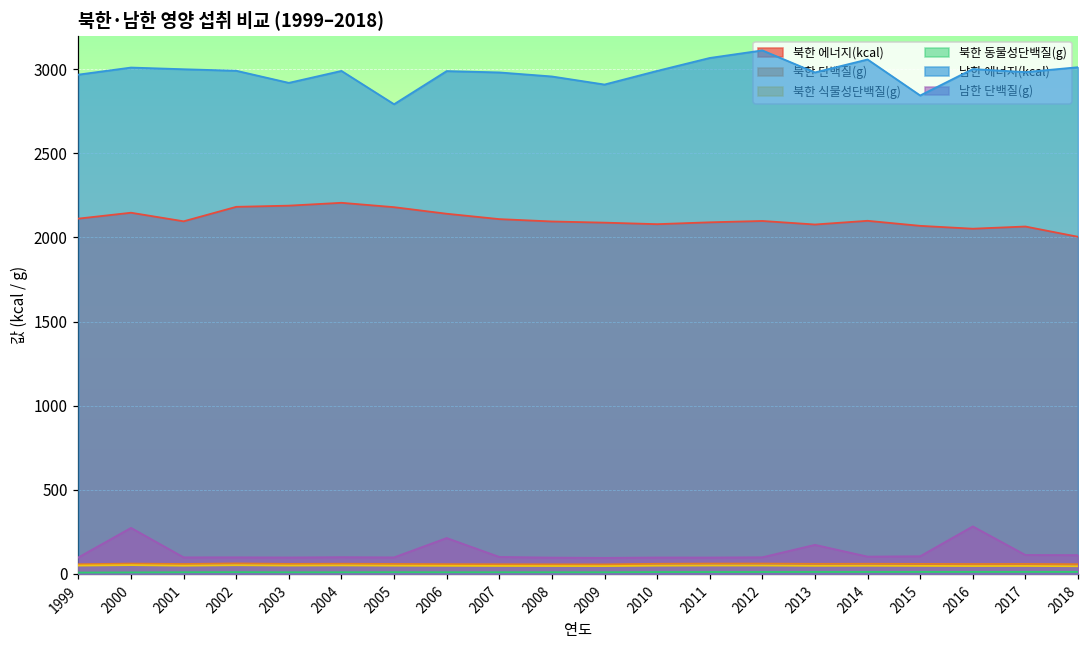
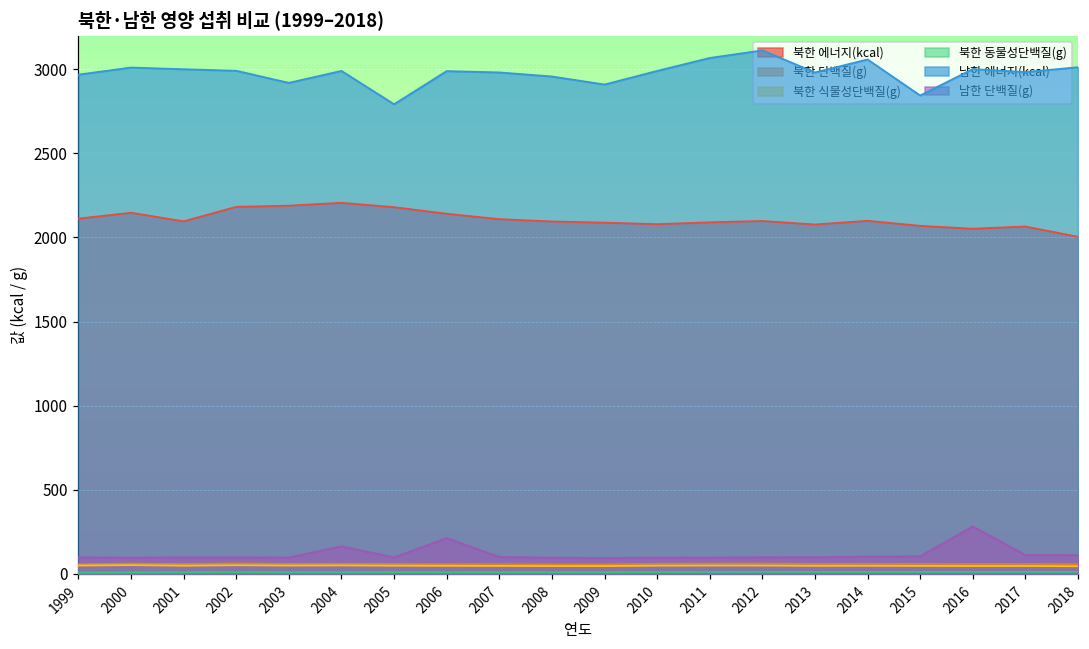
남한 단백질(g), 2000: 270 -> 100
남한 단백질(g), 2004: 100 -> 160
남한 단백질(g), 2013: 170 -> 100
